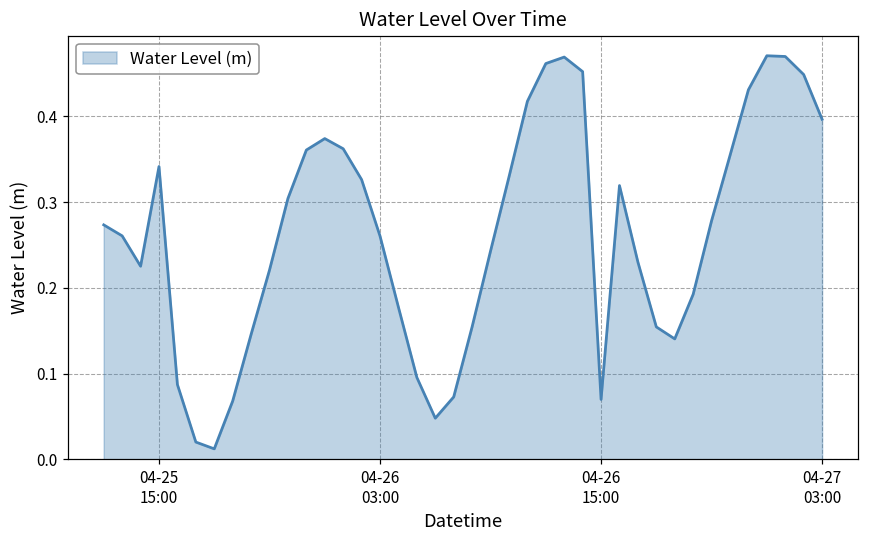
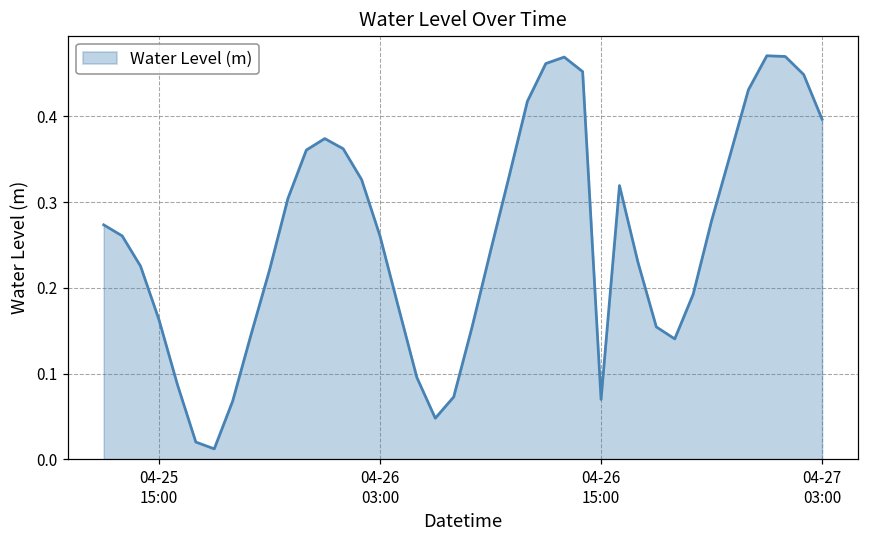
04-25 15:00: 0.34 -> 0.16
